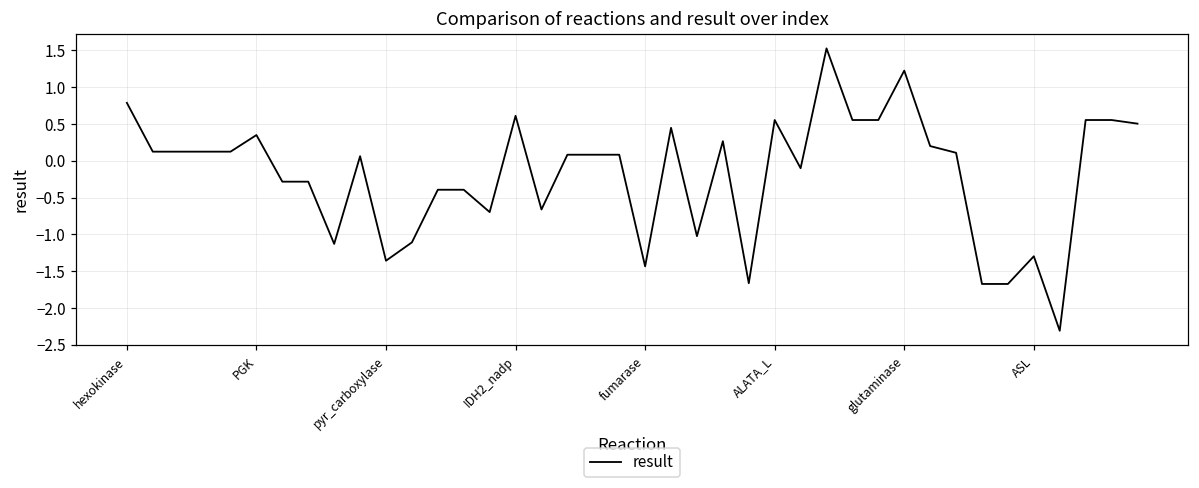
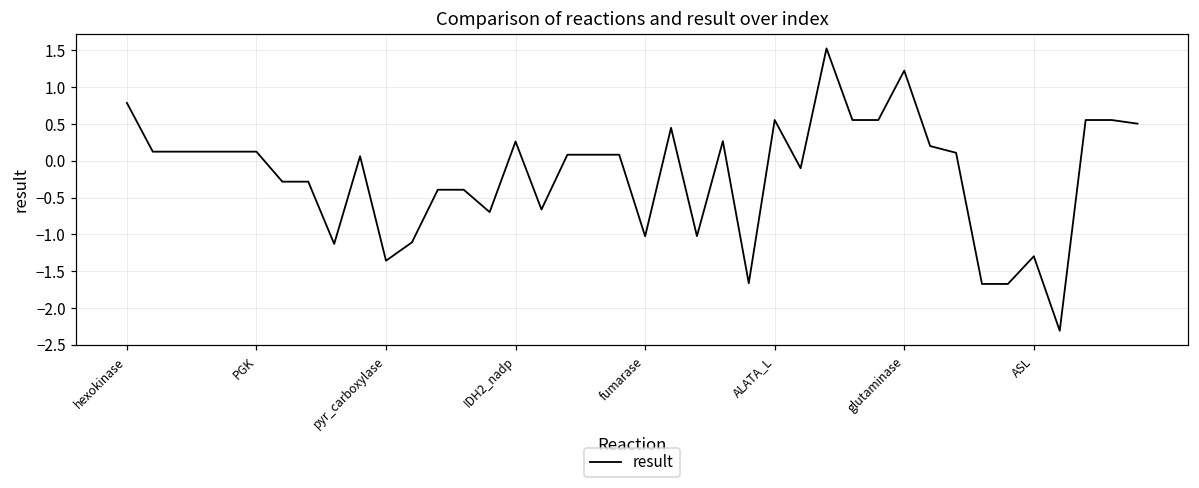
PGK: 0.3 -> 0.1
IDH2_nadp: 0.6 -> 0.3
fumarase: -1.4 -> -1.0
